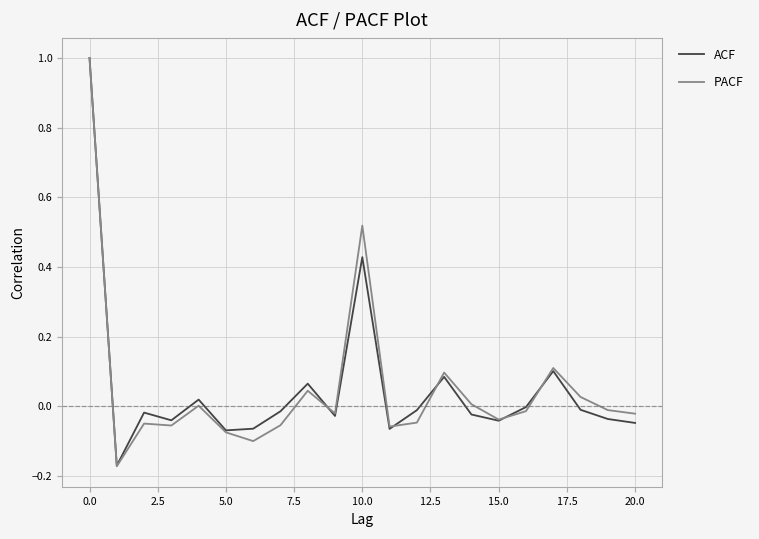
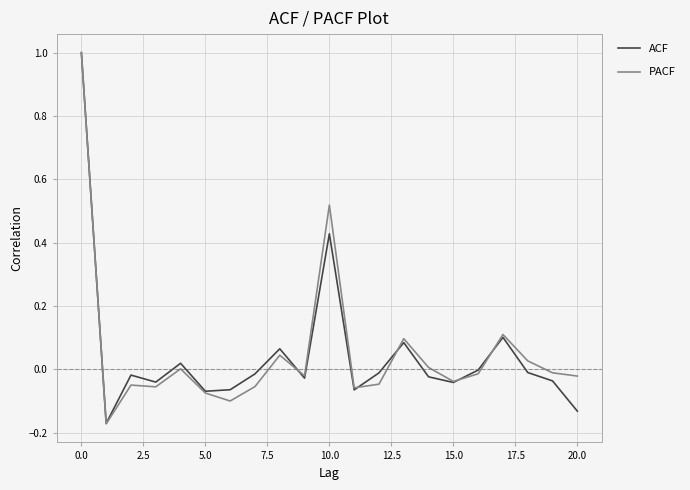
ACF, 20.0: -0.05 -> -0.13
